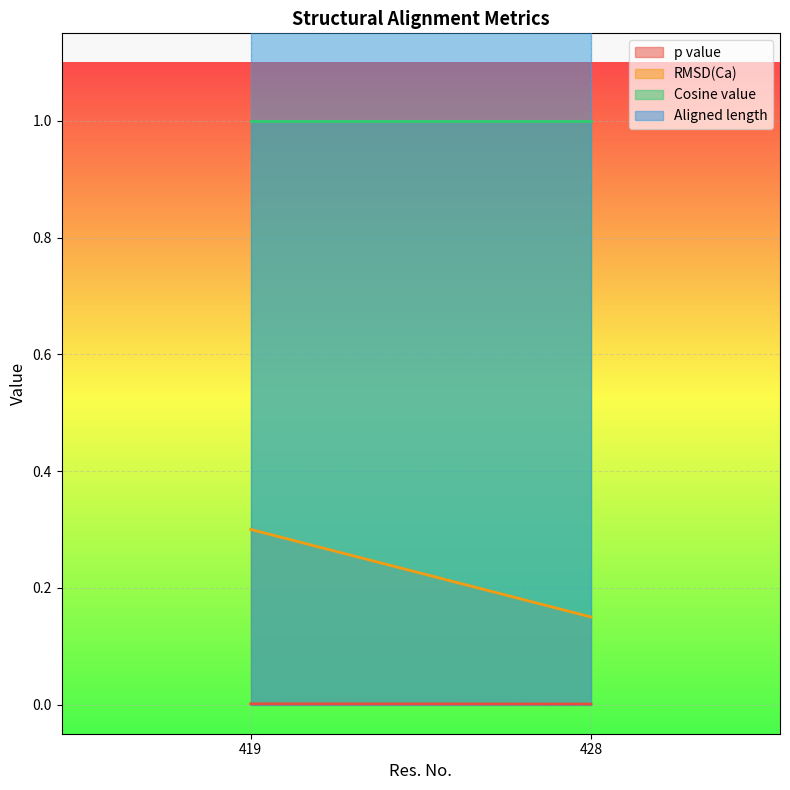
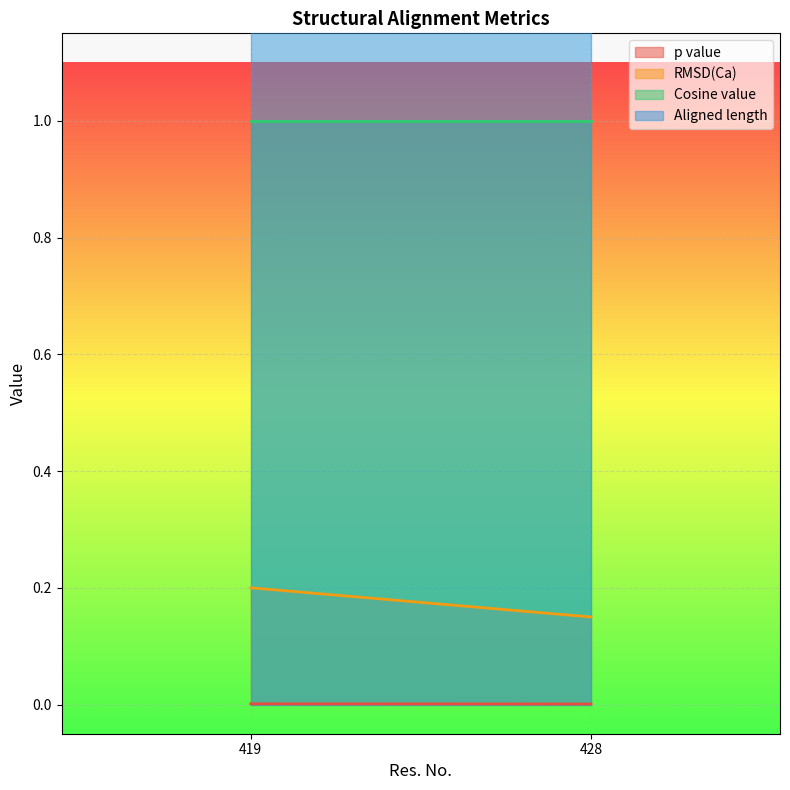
RMSD(Ca), 419: 0.3 -> 0.2
